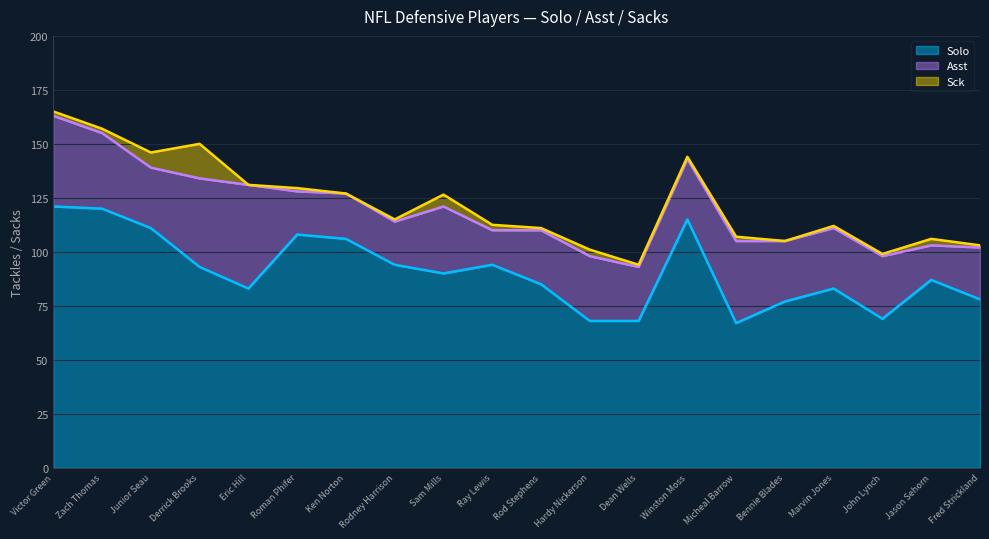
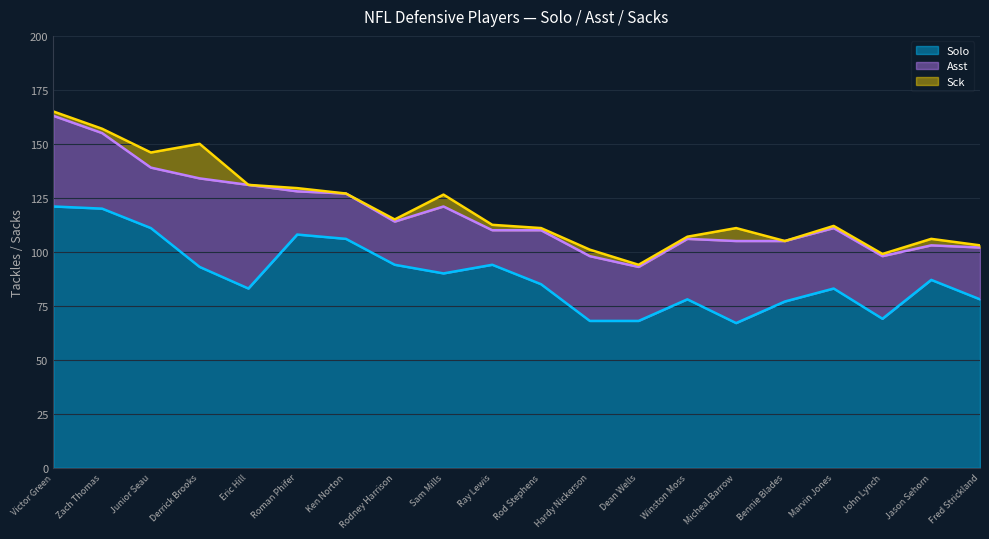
Solo, Winston Moss: 115 -> 78
Sck, Micheal Barrow: 2 -> 6
